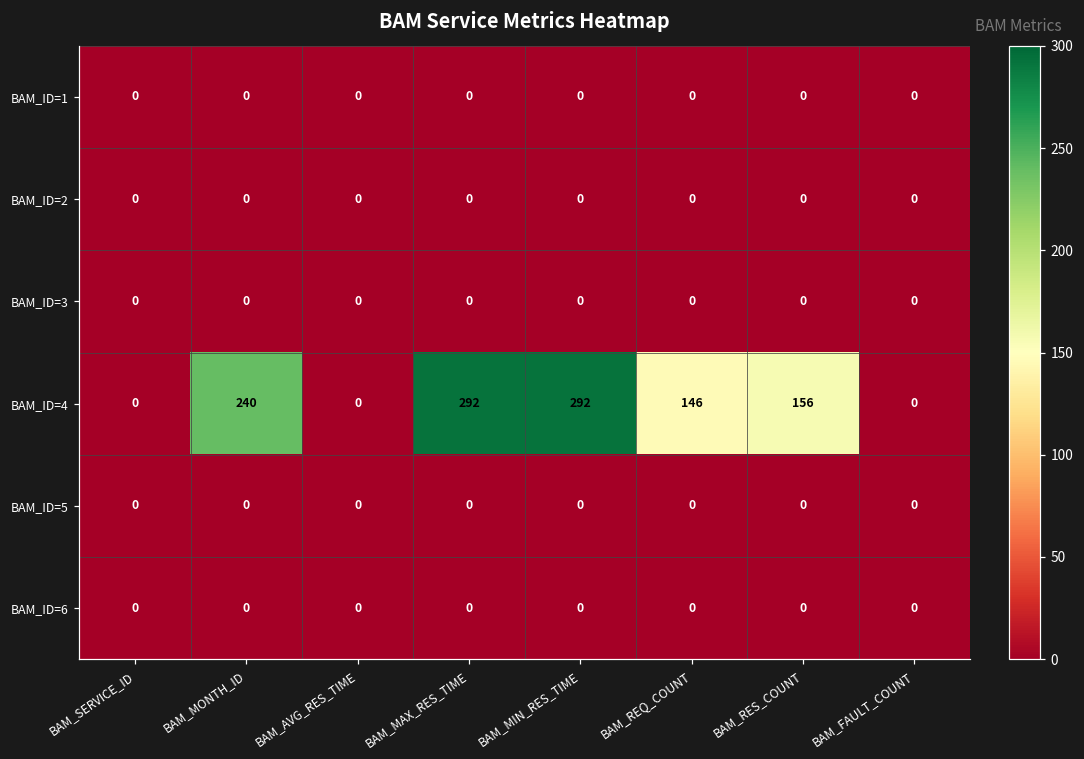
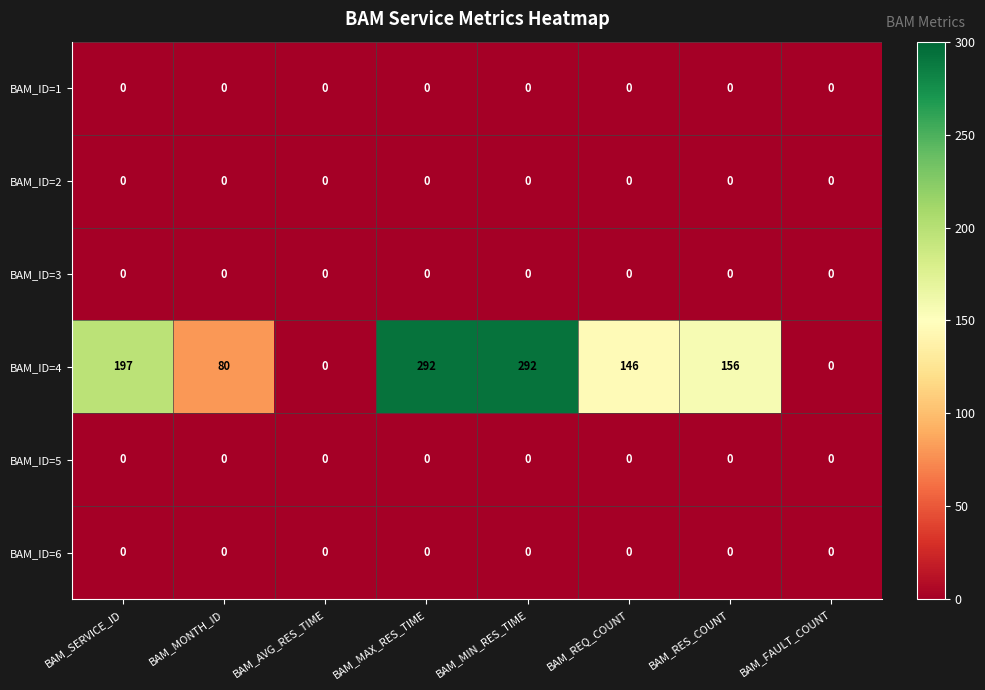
BAM_ID=4, BAM_SERVICE_ID: 0 -> 197
BAM_ID=4, BAM_MONTH_ID: 240 -> 80
